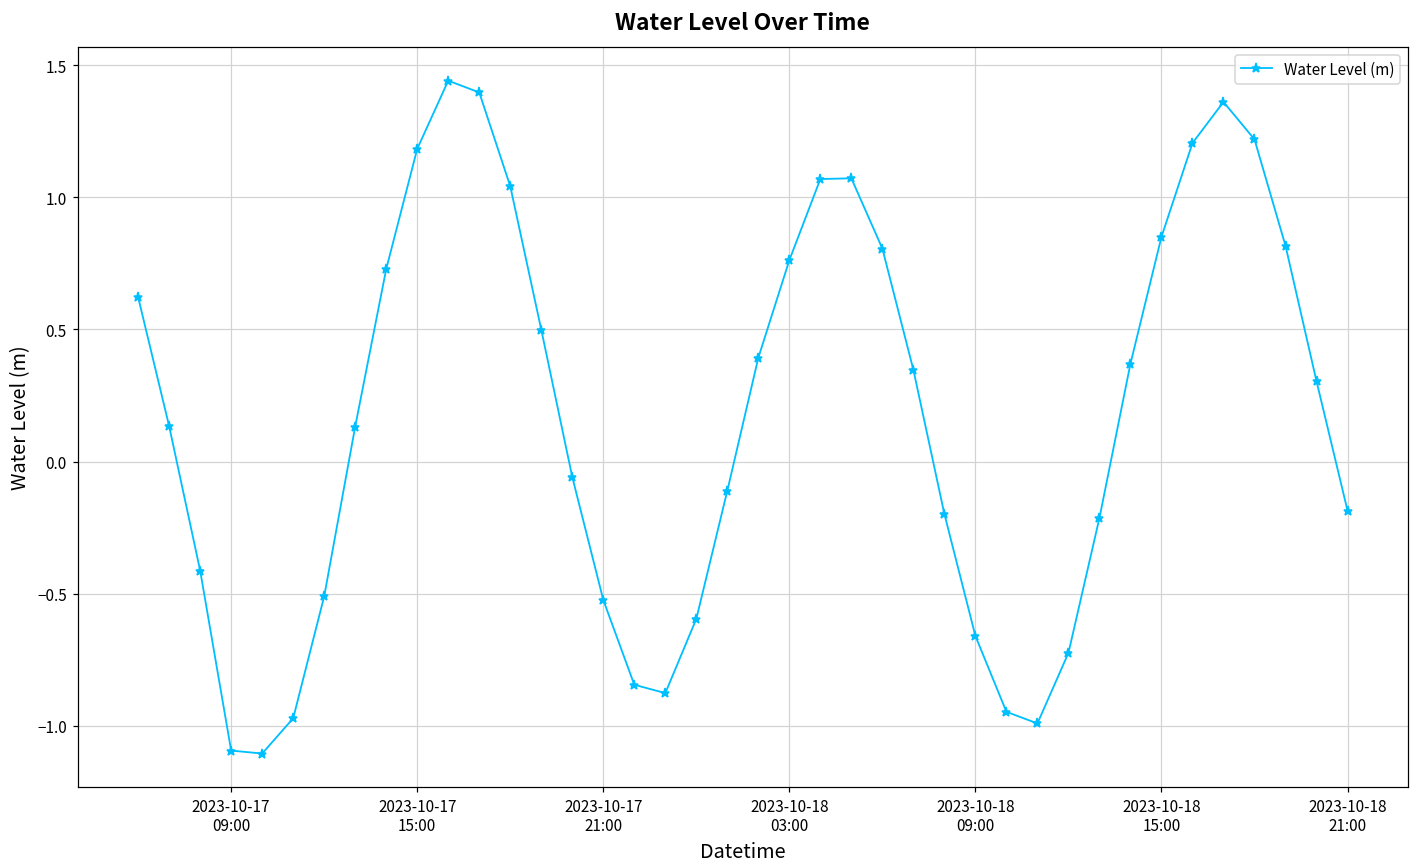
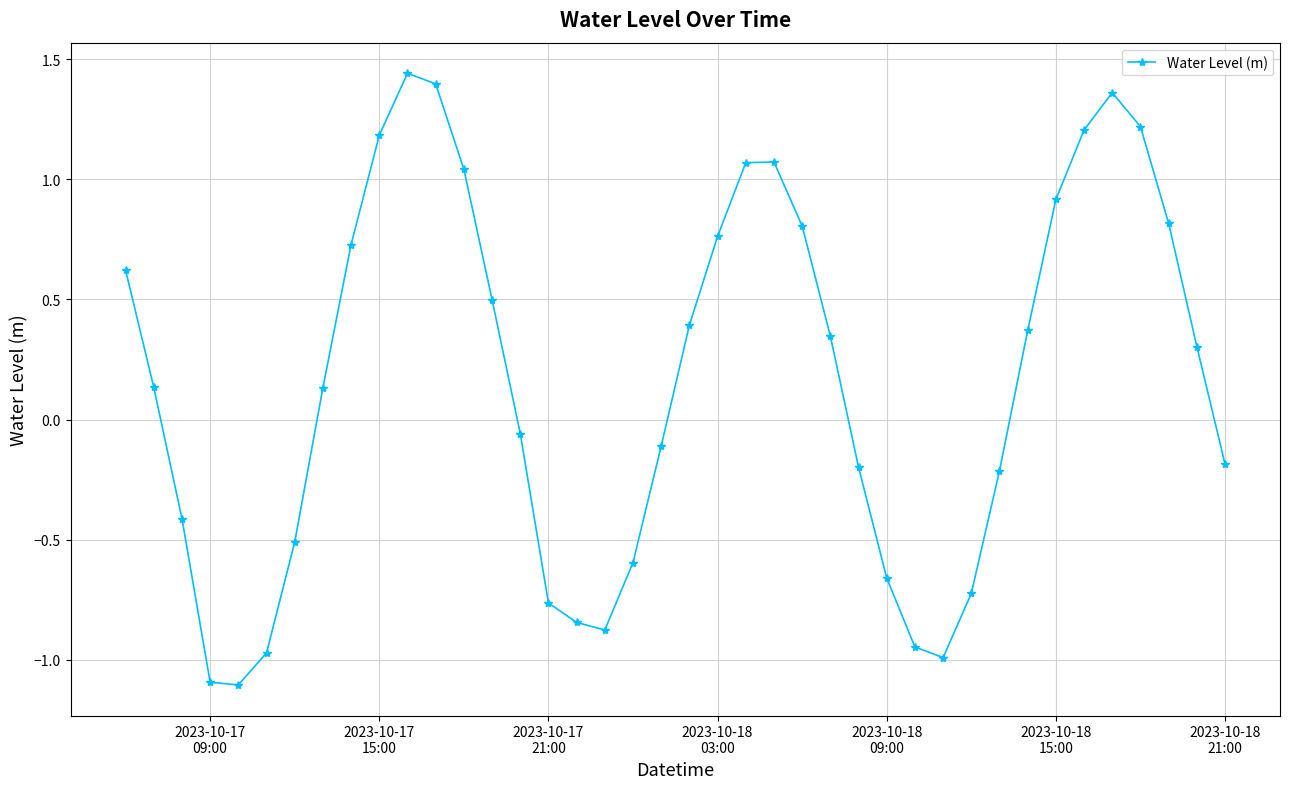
2023-10-17 21:00: -0.52 -> -0.76
2023-10-18 15:00: 0.85 -> 0.92
